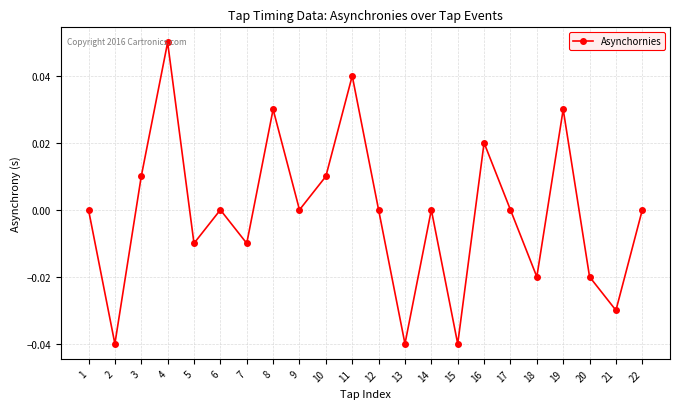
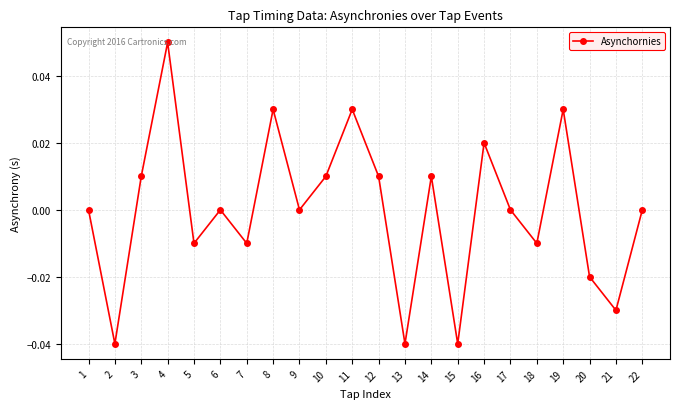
11: 0.04 -> 0.03
12: 0.00 -> 0.01
14: 0.00 -> 0.01
18: -0.02 -> -0.01
